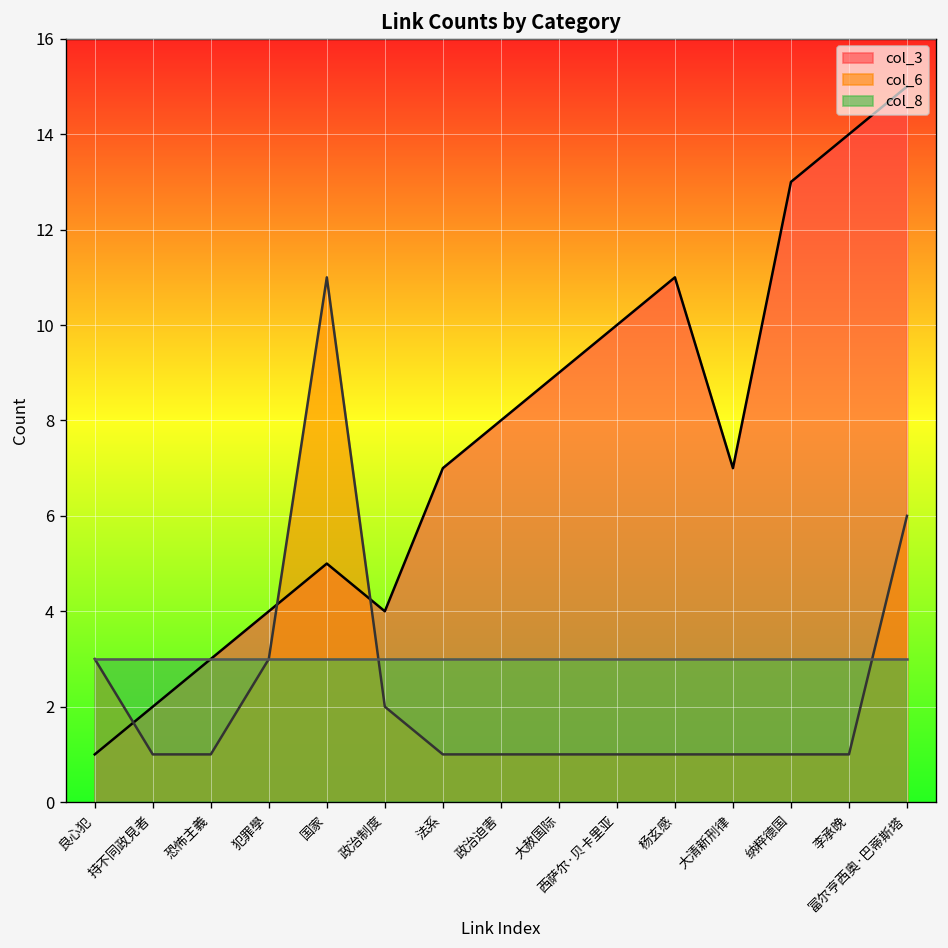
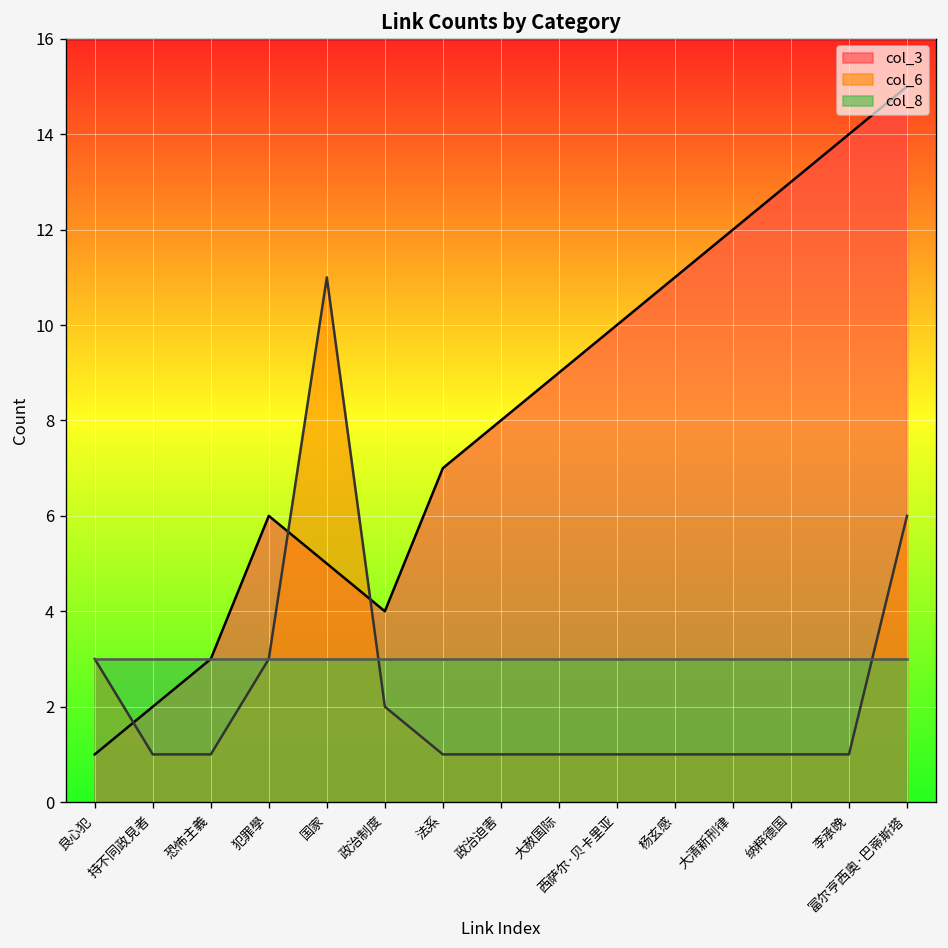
col_3, 犯罪學: 4 -> 6
col_3, 大清新刑律: 7 -> 12
